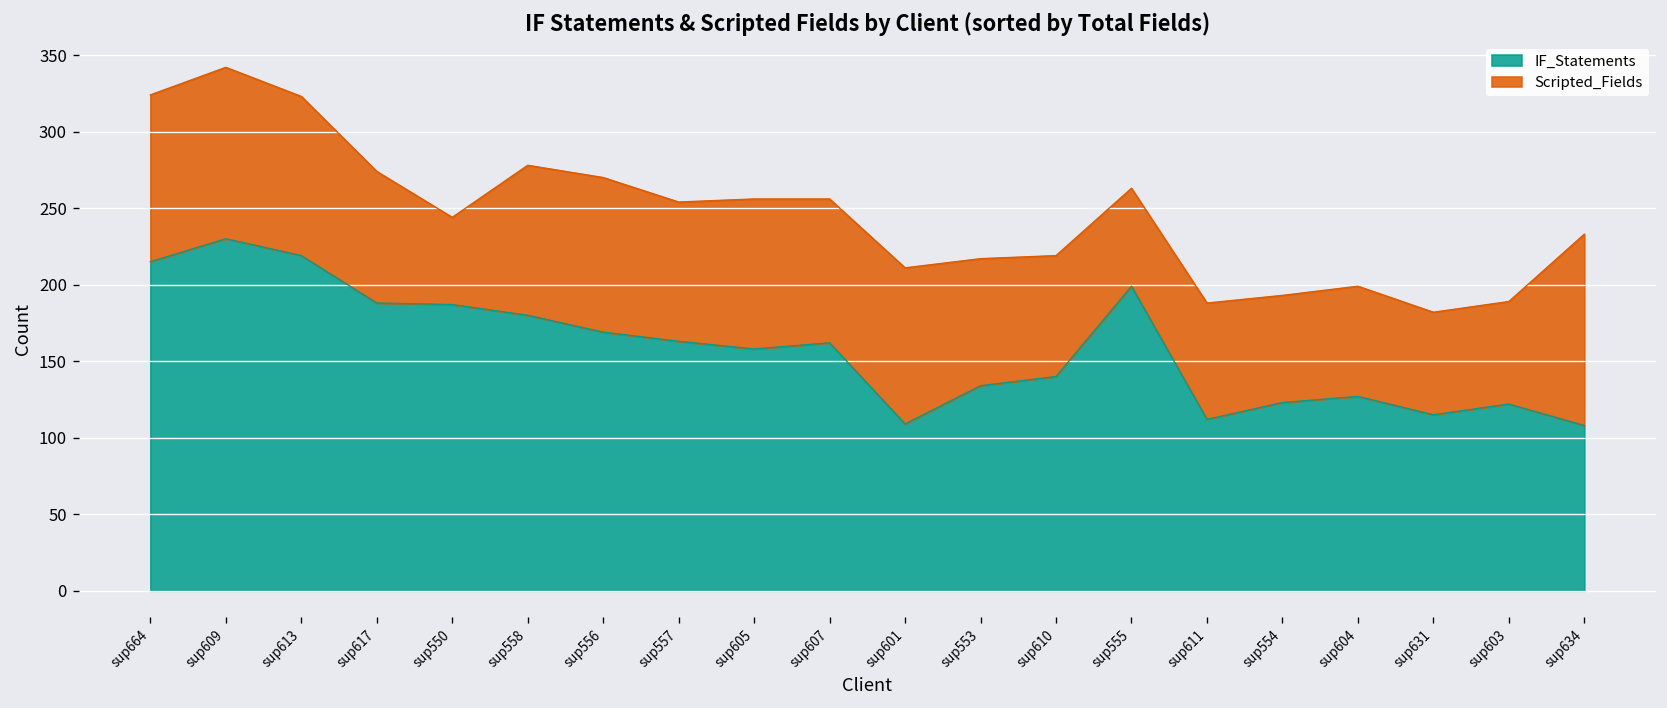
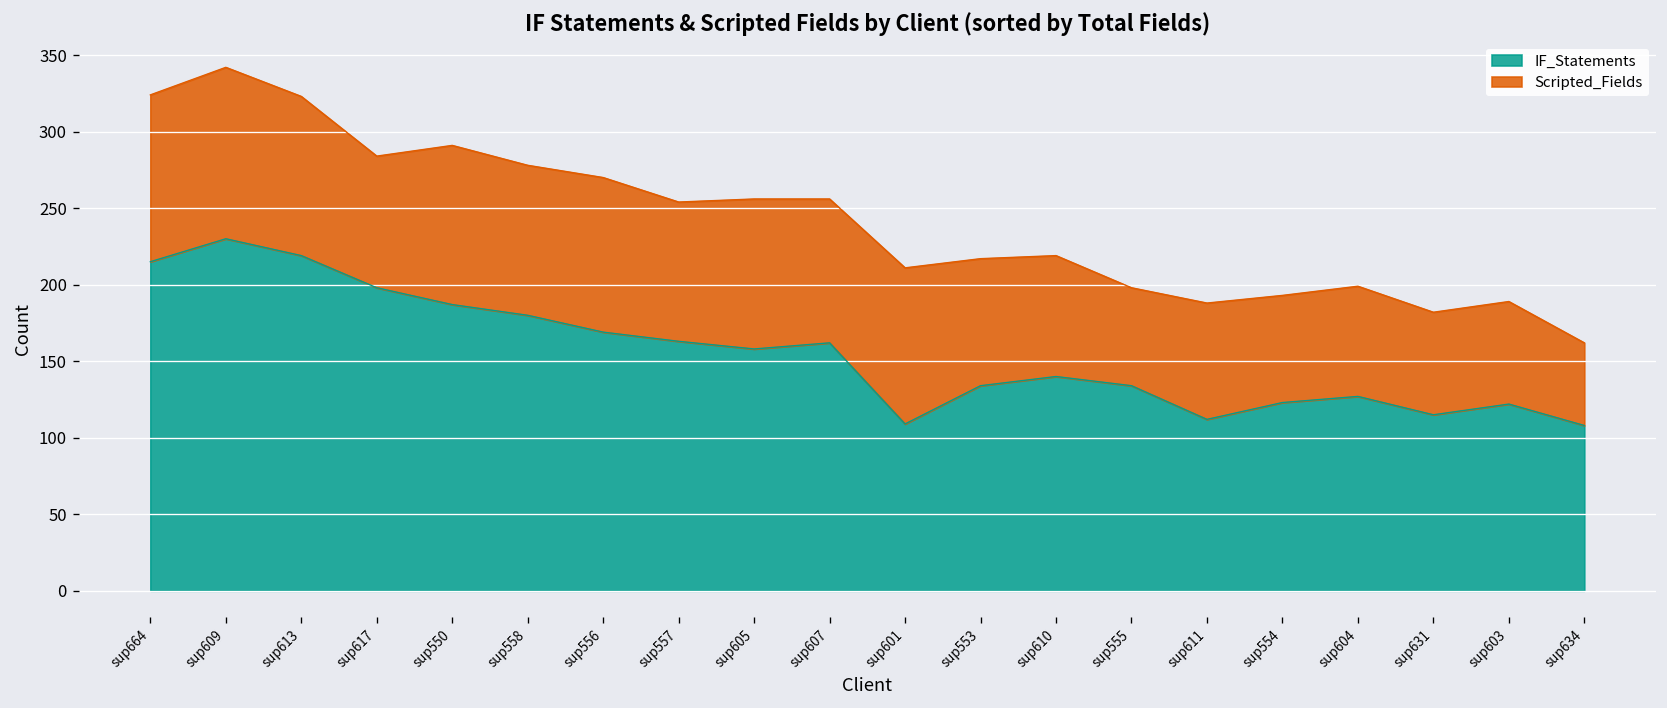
IF_Statements, sup617: 188 -> 198
Scripted_Fields, sup550: 57 -> 104
IF_Statements, sup555: 199 -> 134
Scripted_Fields, sup634: 125 -> 54
